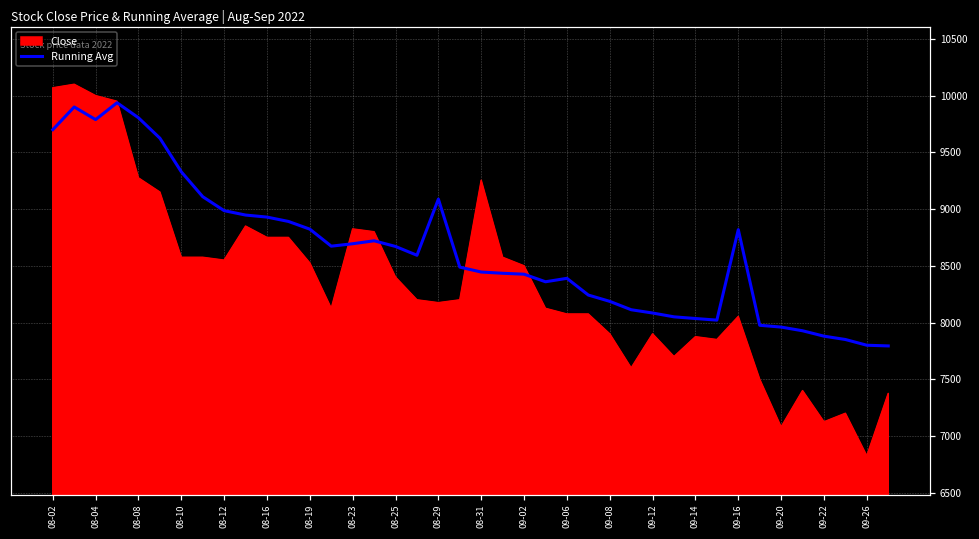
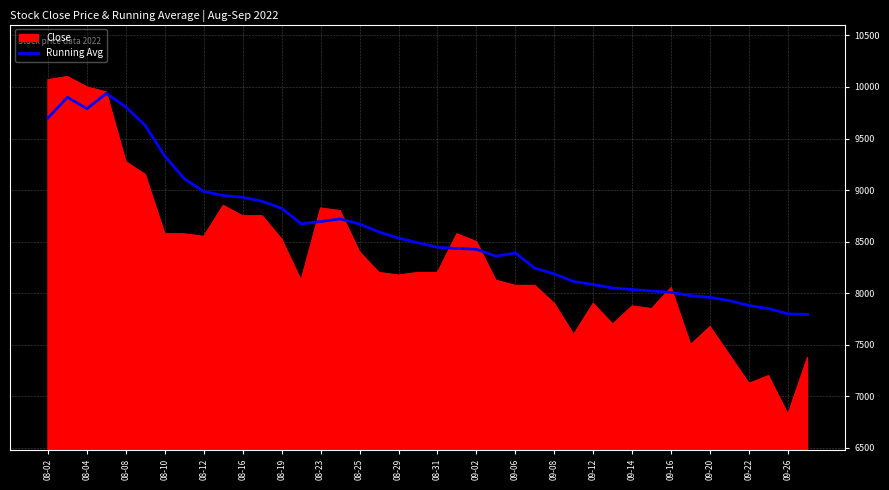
Running Avg, 08-29: 9090 -> 8530
Close, 08-31: 9250 -> 8200
Running Avg, 09-16: 8820 -> 8010
Close, 09-20: 7080 -> 7680
